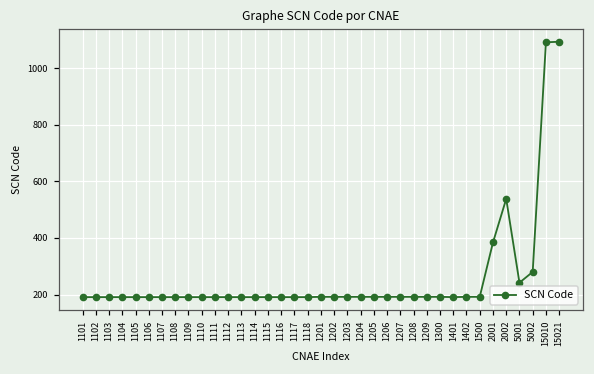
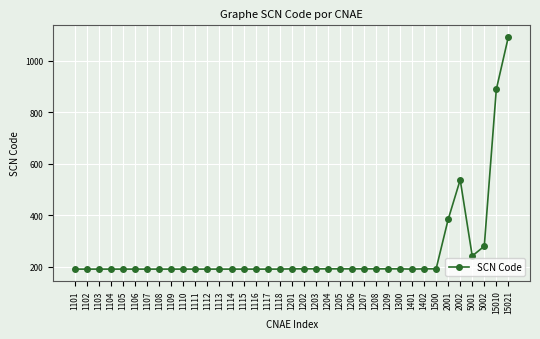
15010: 1090 -> 890
